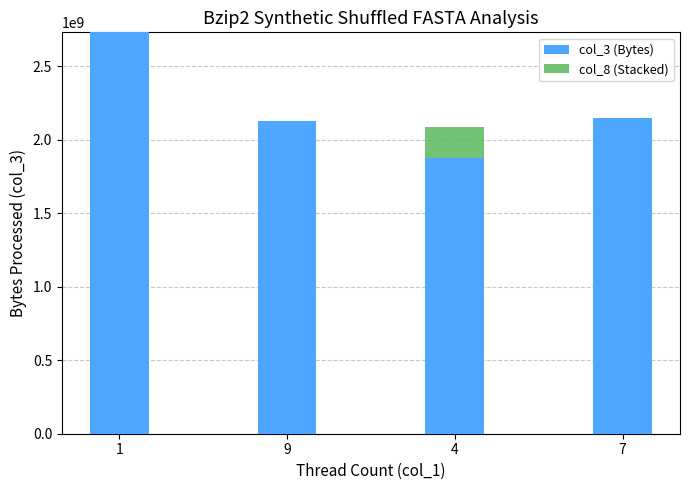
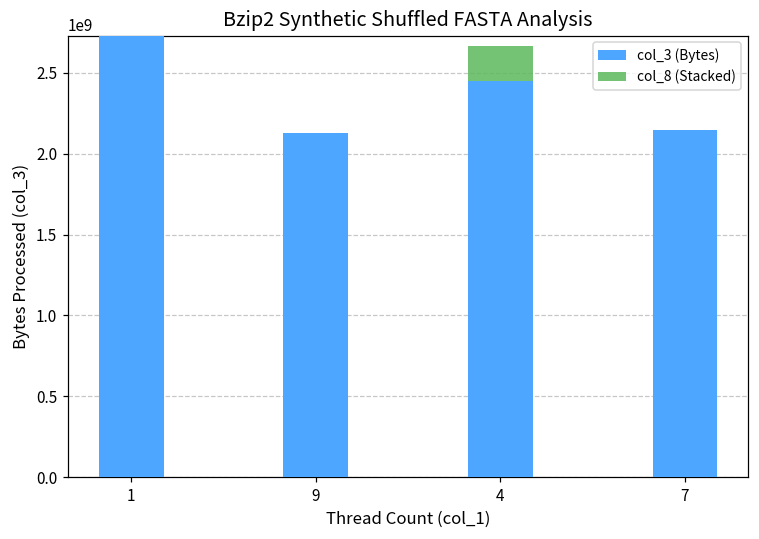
col_3 (Bytes), 4: 1870000000 -> 2450000000
